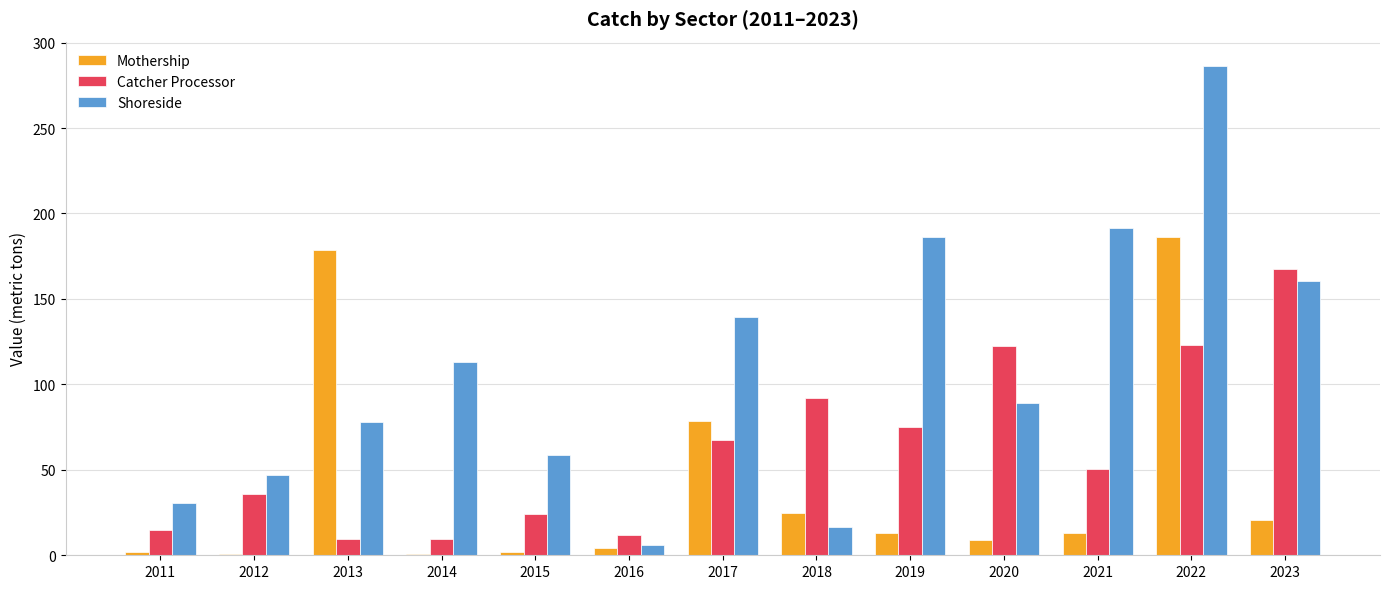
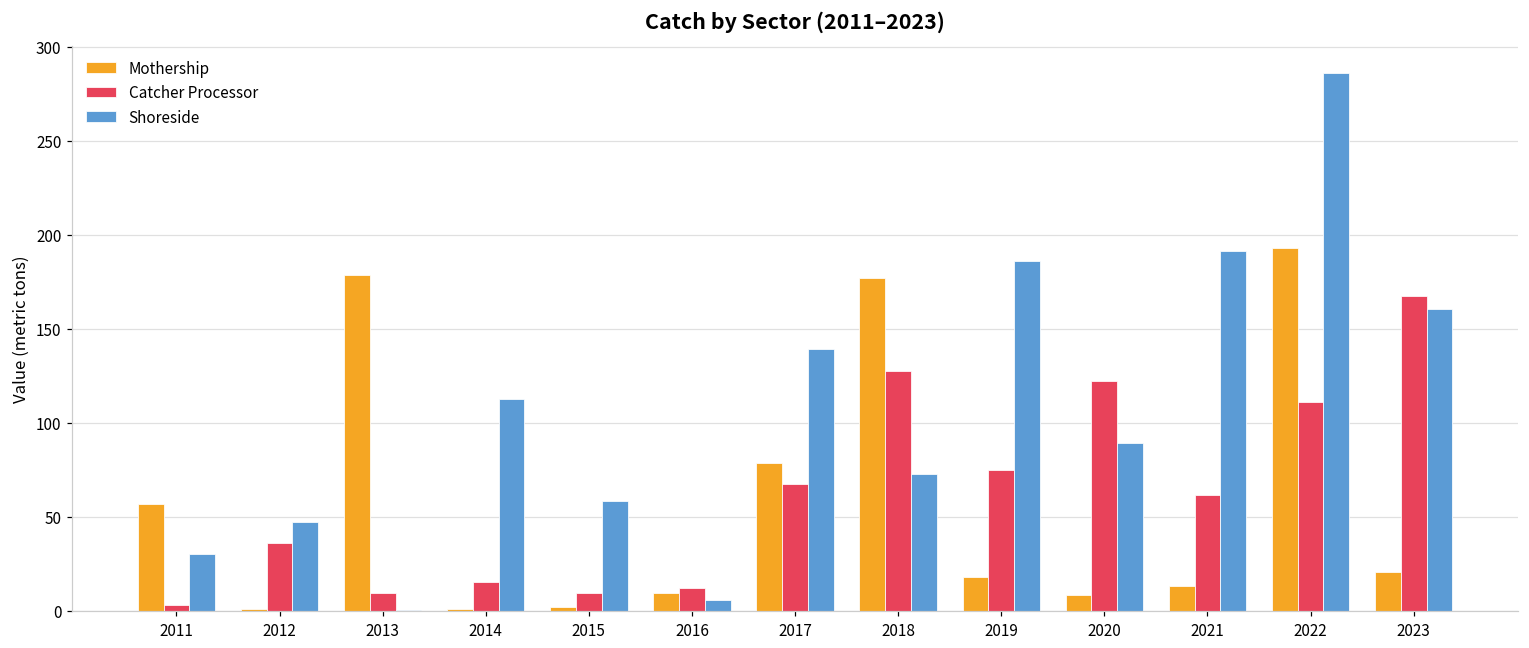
Mothership, 2011: 2 -> 57
Catcher Processor, 2011: 15 -> 3
Shoreside, 2013: 78 -> 1
Catcher Processor, 2014: 10 -> 15
Catcher Processor, 2015: 24 -> 10
Mothership, 2016: 4 -> 10
Mothership, 2018: 25 -> 177
Catcher Processor, 2018: 92 -> 128
Shoreside, 2018: 17 -> 73
Mothership, 2019: 13 -> 18
Catcher Processor, 2021: 51 -> 62
Mothership, 2022: 186 -> 193
Catcher Processor, 2022: 123 -> 111
